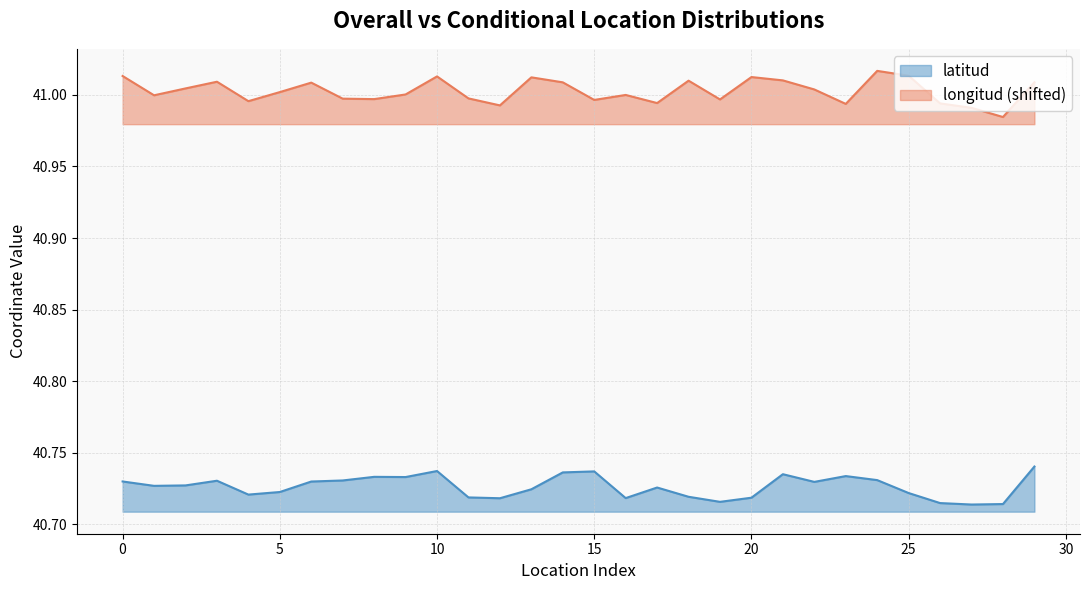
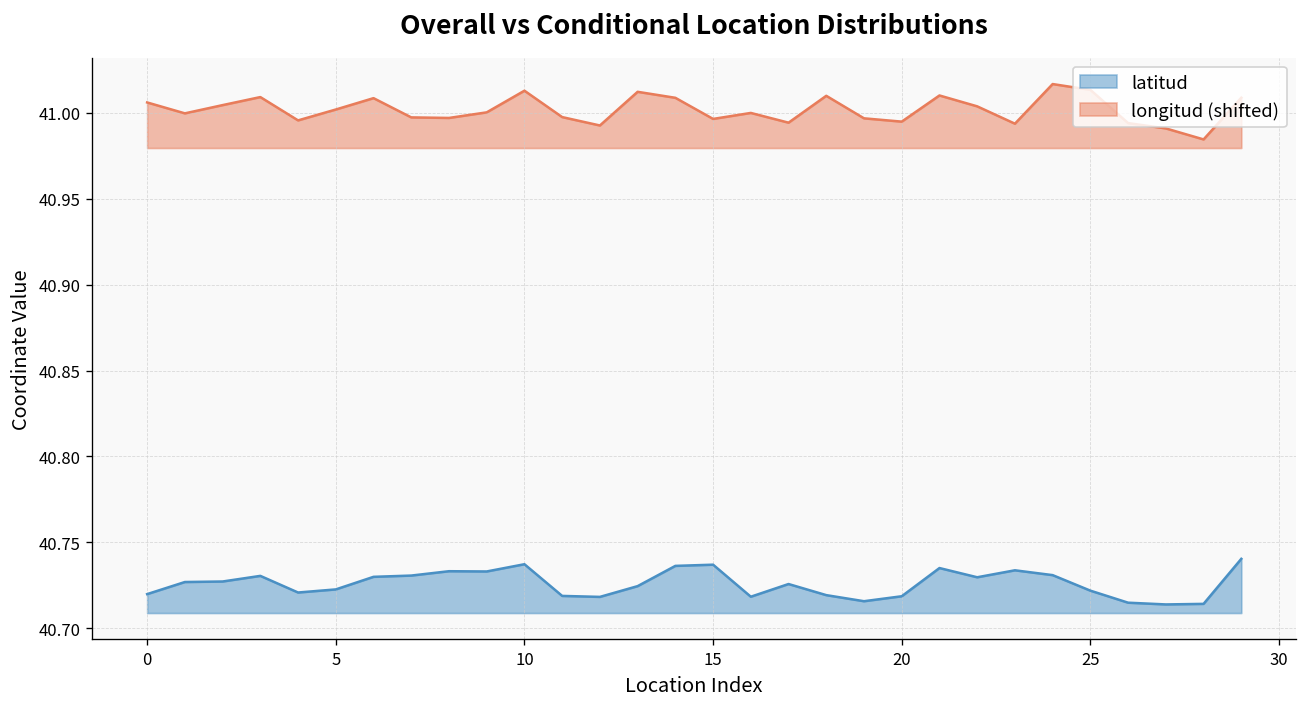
latitud, 0: 40.730 -> 40.720
longitud (shifted), 0: 41.013 -> 41.006
longitud (shifted), 20: 41.012 -> 40.995
